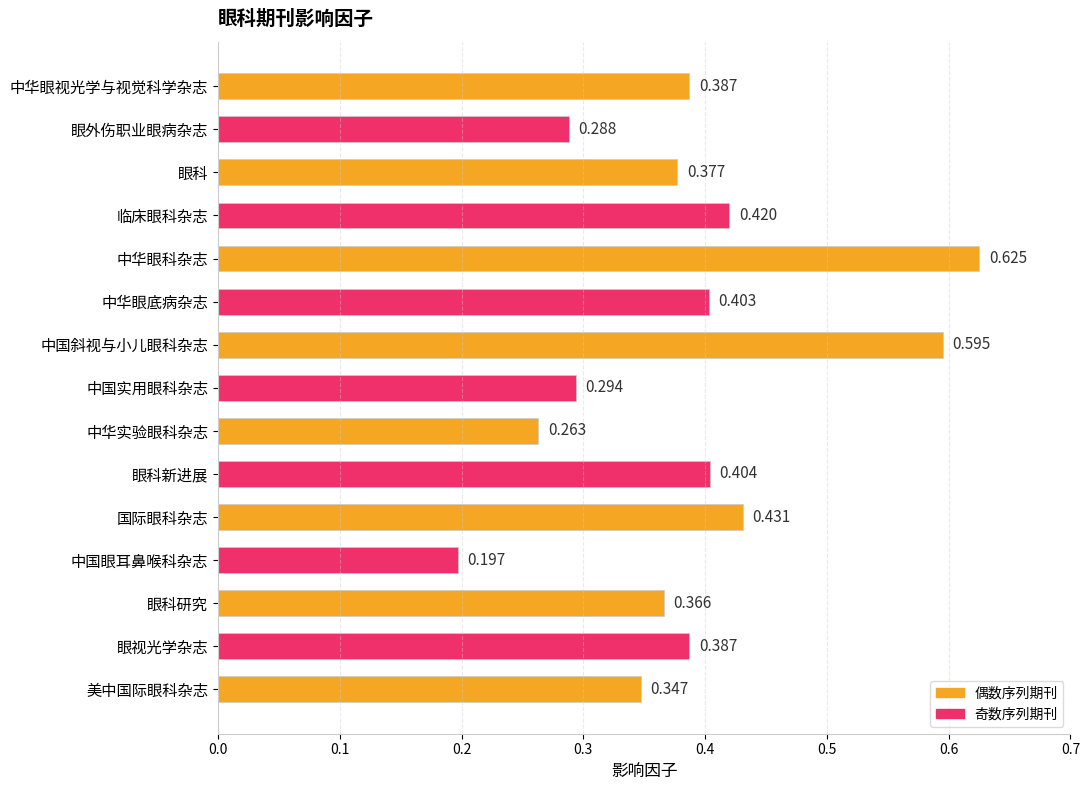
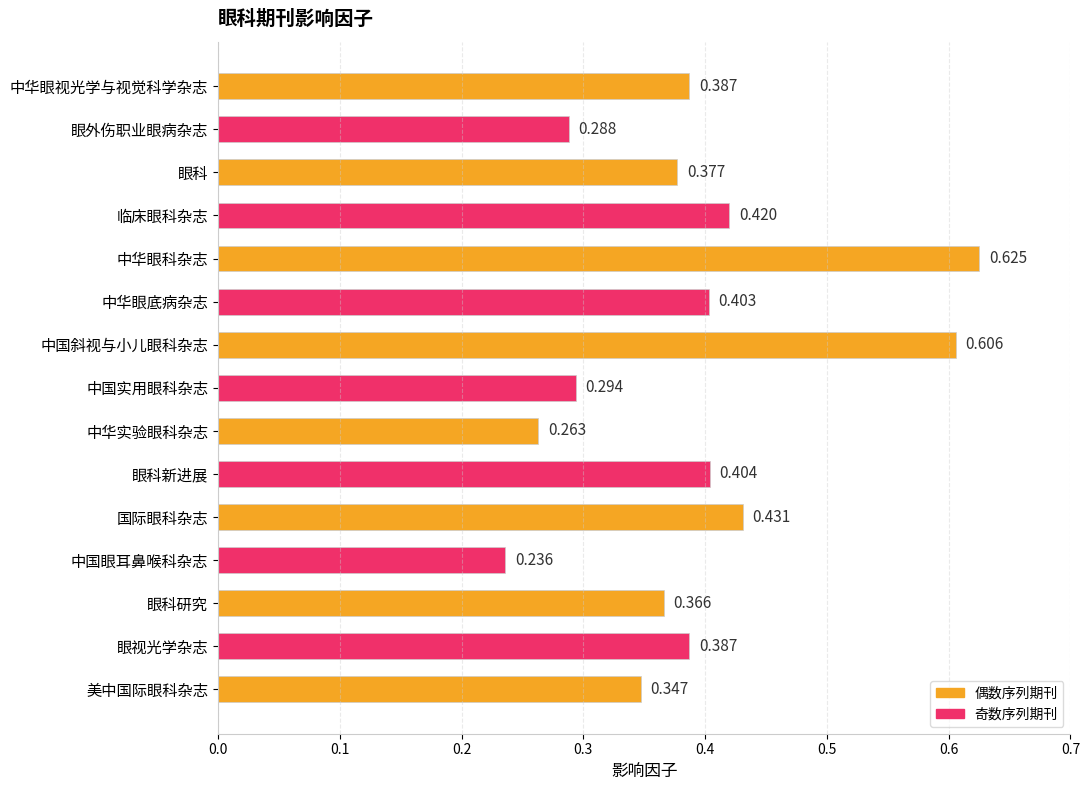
中国斜视与小儿眼科杂志: 0.595 -> 0.606
中国眼耳鼻喉科杂志: 0.197 -> 0.236
